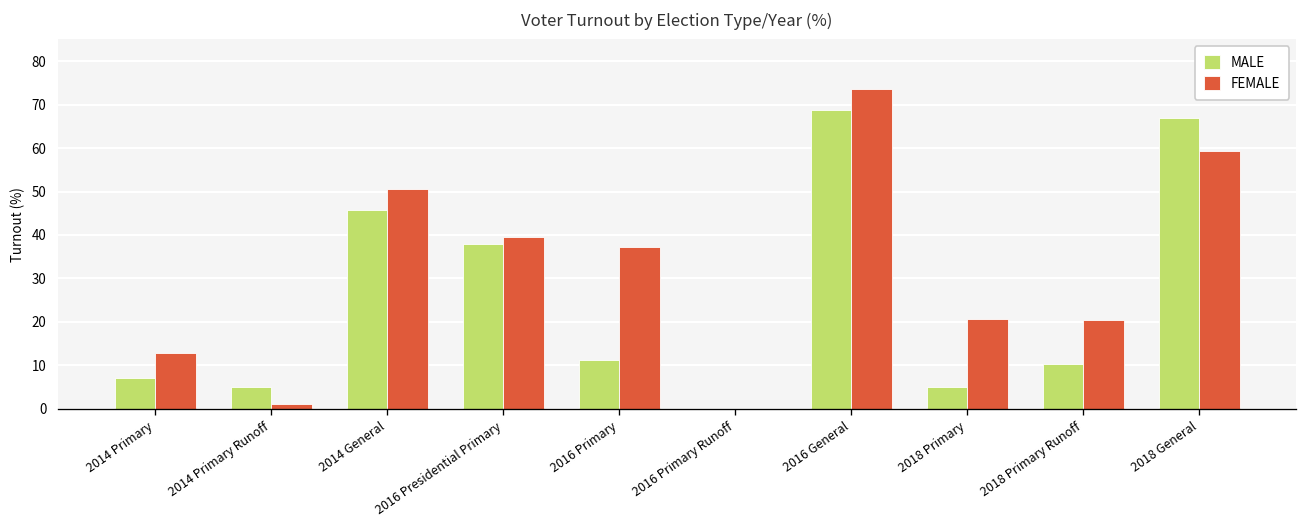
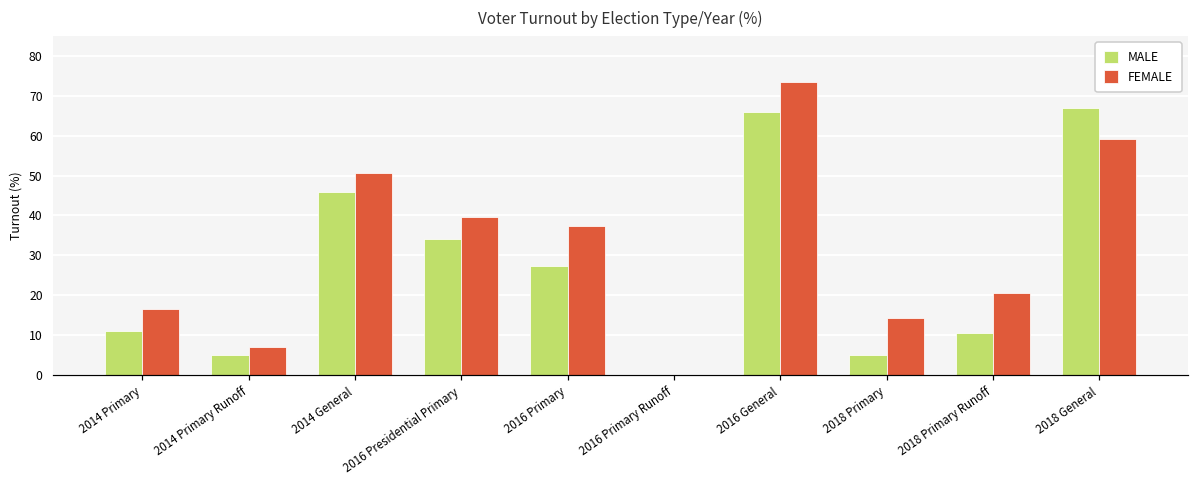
MALE, 2014 Primary: 7 -> 11
FEMALE, 2014 Primary: 13 -> 17
FEMALE, 2014 Primary Runoff: 1 -> 7
MALE, 2016 Presidential Primary: 38 -> 34
MALE, 2016 Primary: 11 -> 27
MALE, 2016 General: 69 -> 66
FEMALE, 2018 Primary: 21 -> 14
